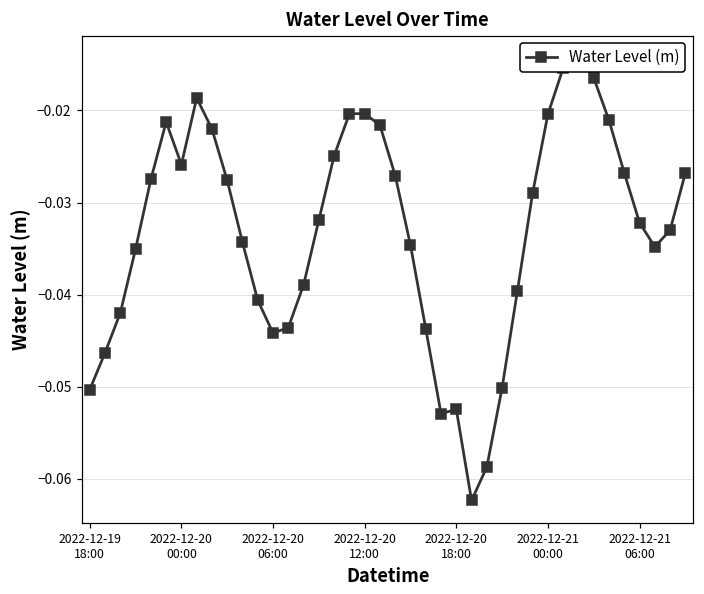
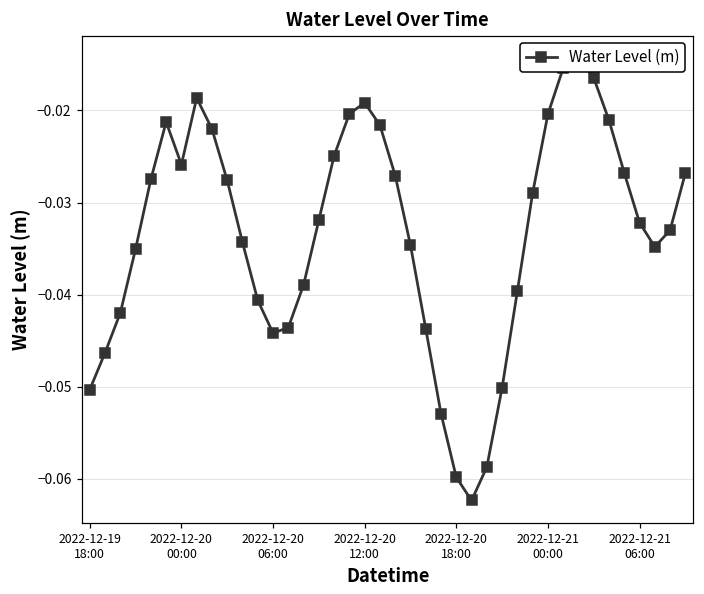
2022-12-20 12:00: -0.020 -> -0.019
2022-12-20 18:00: -0.052 -> -0.060
